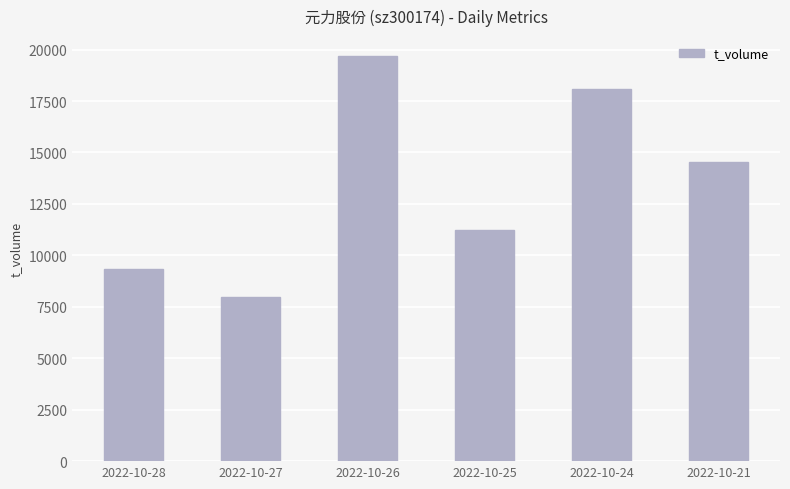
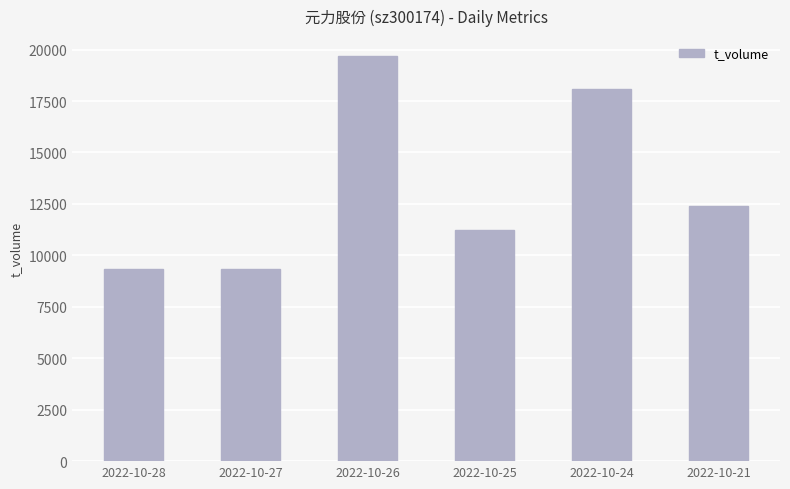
2022-10-27: 8000 -> 9400
2022-10-21: 14500 -> 12400
